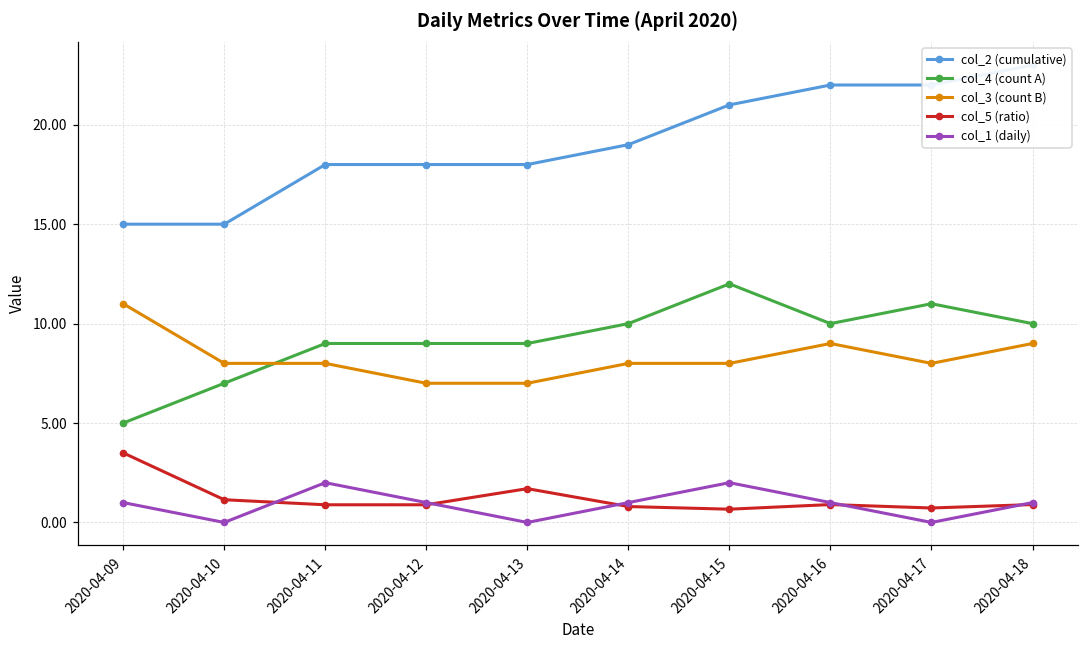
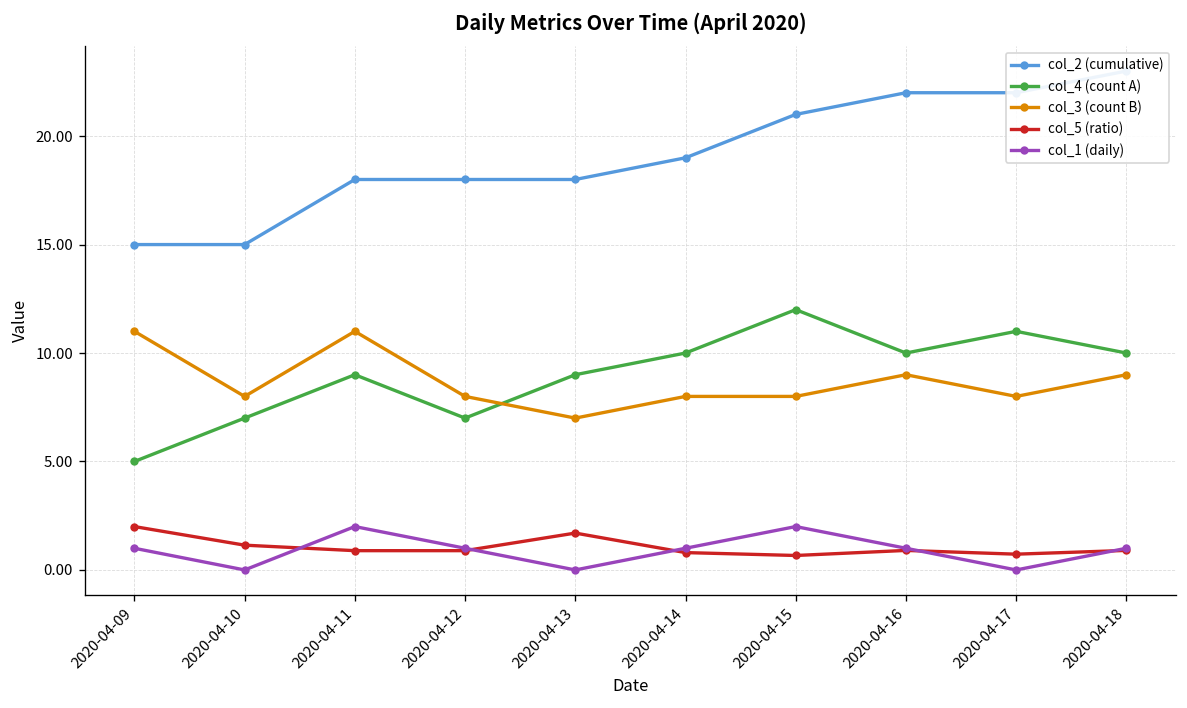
col_5 (ratio), 2020-04-09: 3.5 -> 2.0
col_3 (count B), 2020-04-11: 8 -> 11
col_4 (count A), 2020-04-12: 9 -> 7
col_3 (count B), 2020-04-12: 7 -> 8
